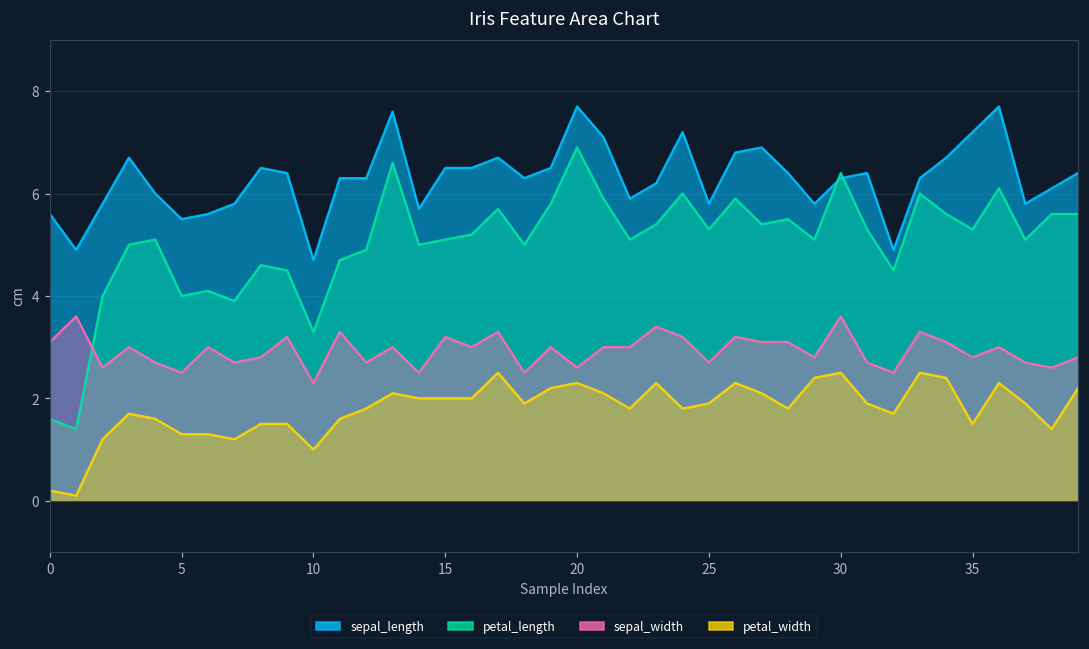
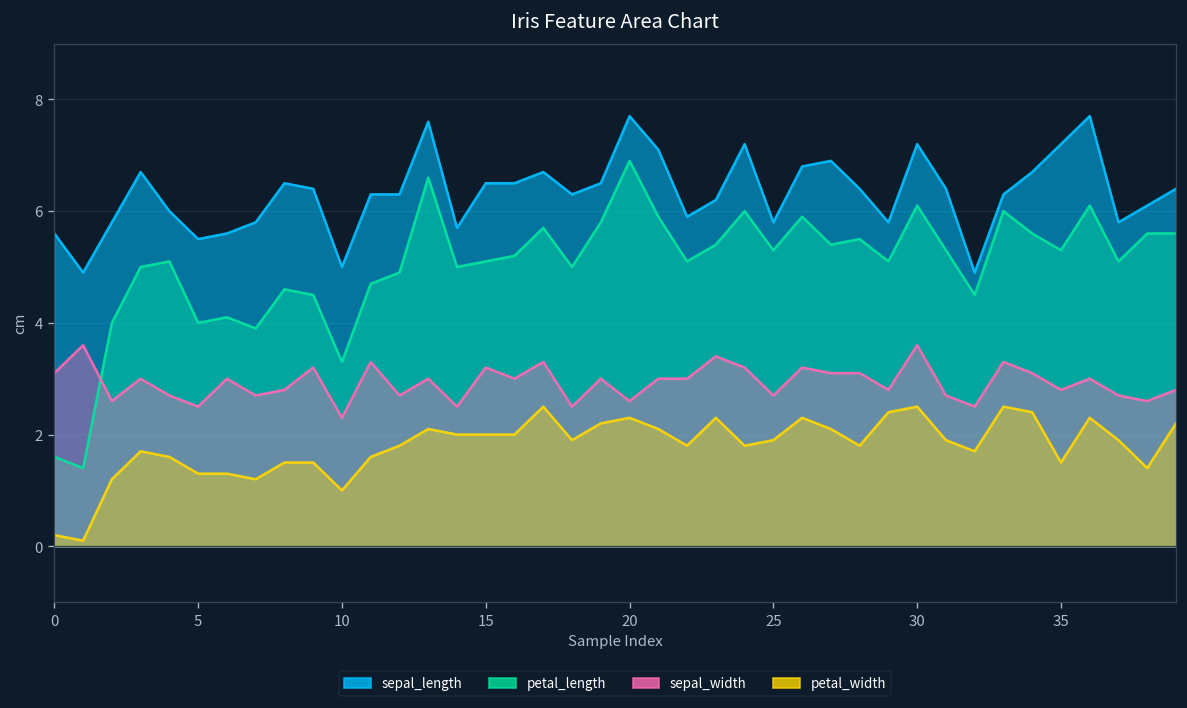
sepal_length, 10: 4.7 -> 5.0
sepal_length, 30: 6.3 -> 7.2
petal_length, 30: 6.4 -> 6.1
